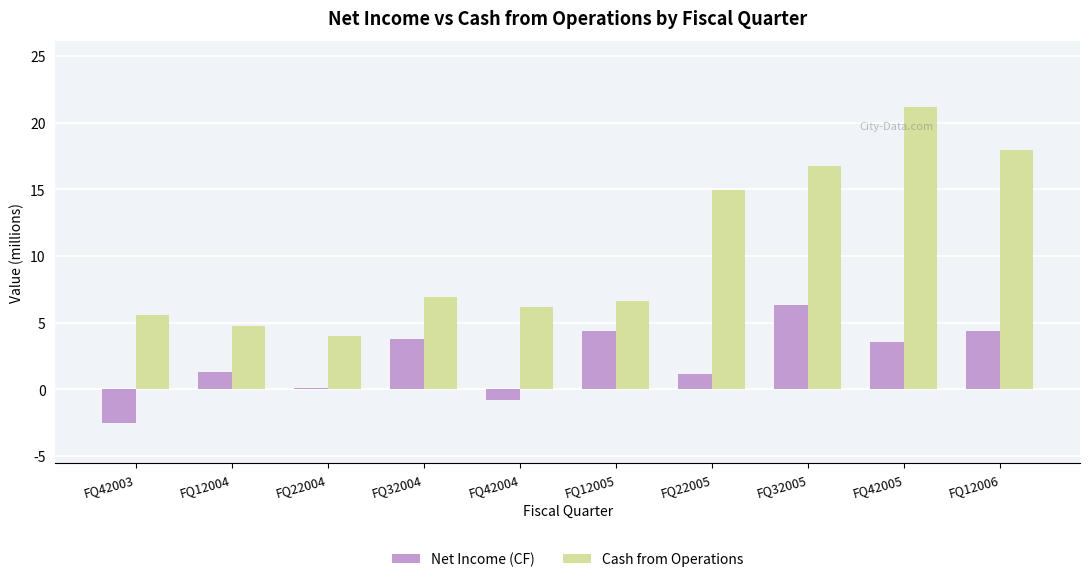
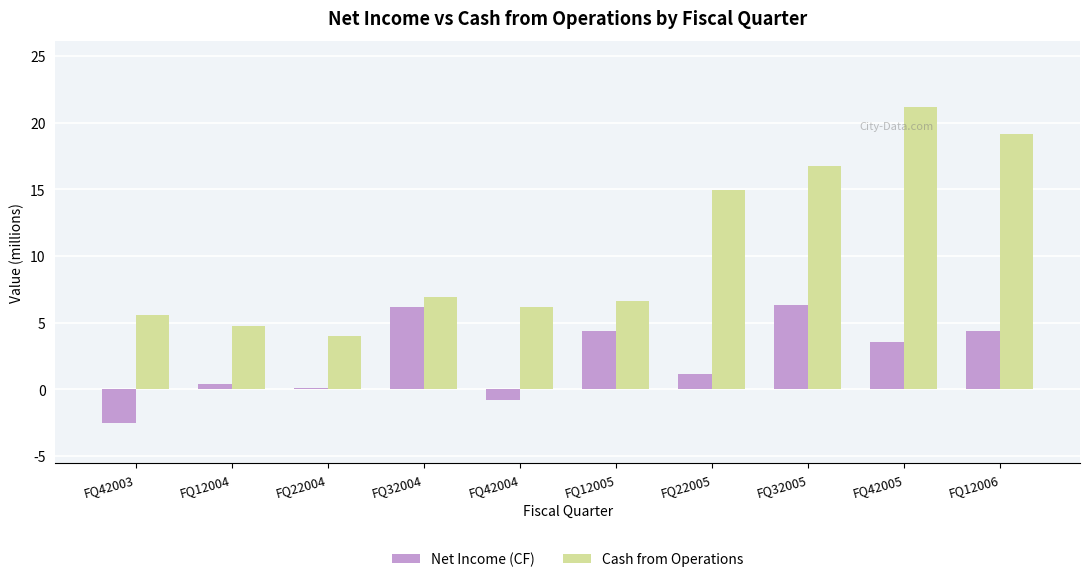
Net Income (CF), FQ12004: 1.3 -> 0.4
Net Income (CF), FQ32004: 3.8 -> 6.1
Cash from Operations, FQ12006: 17.9 -> 19.2
